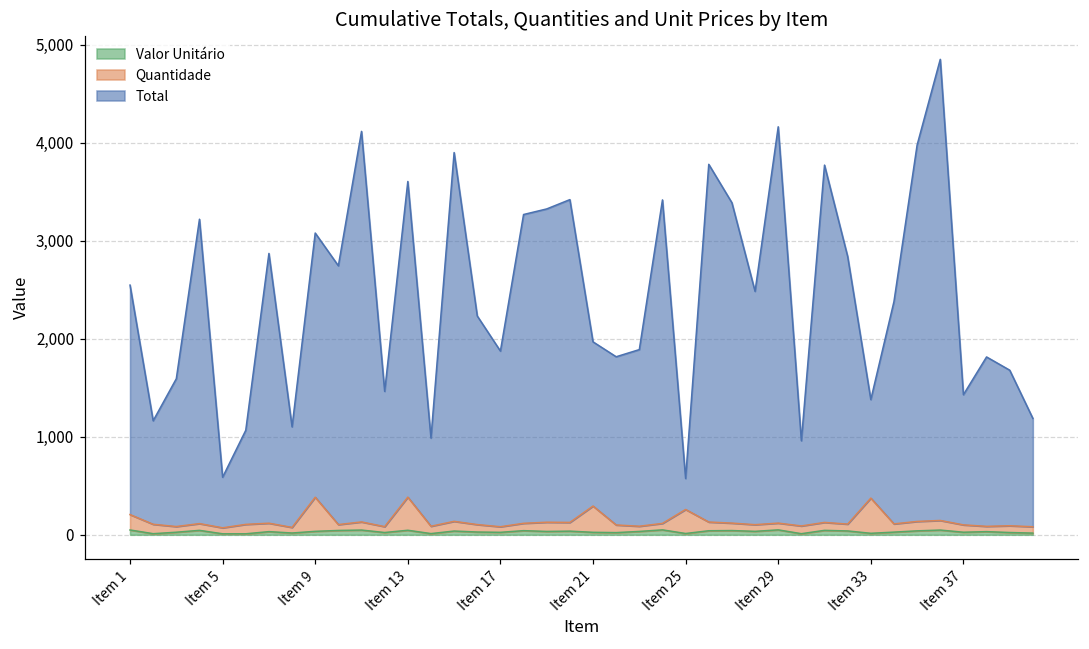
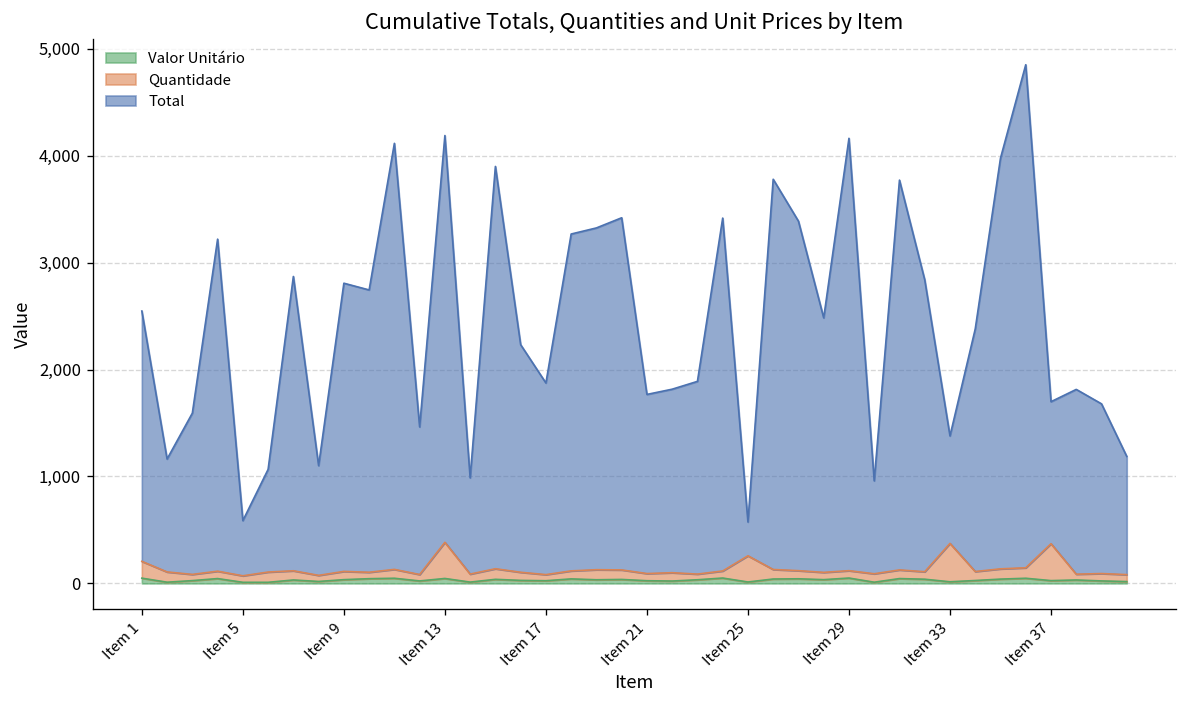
Quantidade, Item 9: 300 -> 100
Total, Item 13: 3,200 -> 3,800
Quantidade, Item 21: 300 -> 100
Quantidade, Item 37: 100 -> 300
